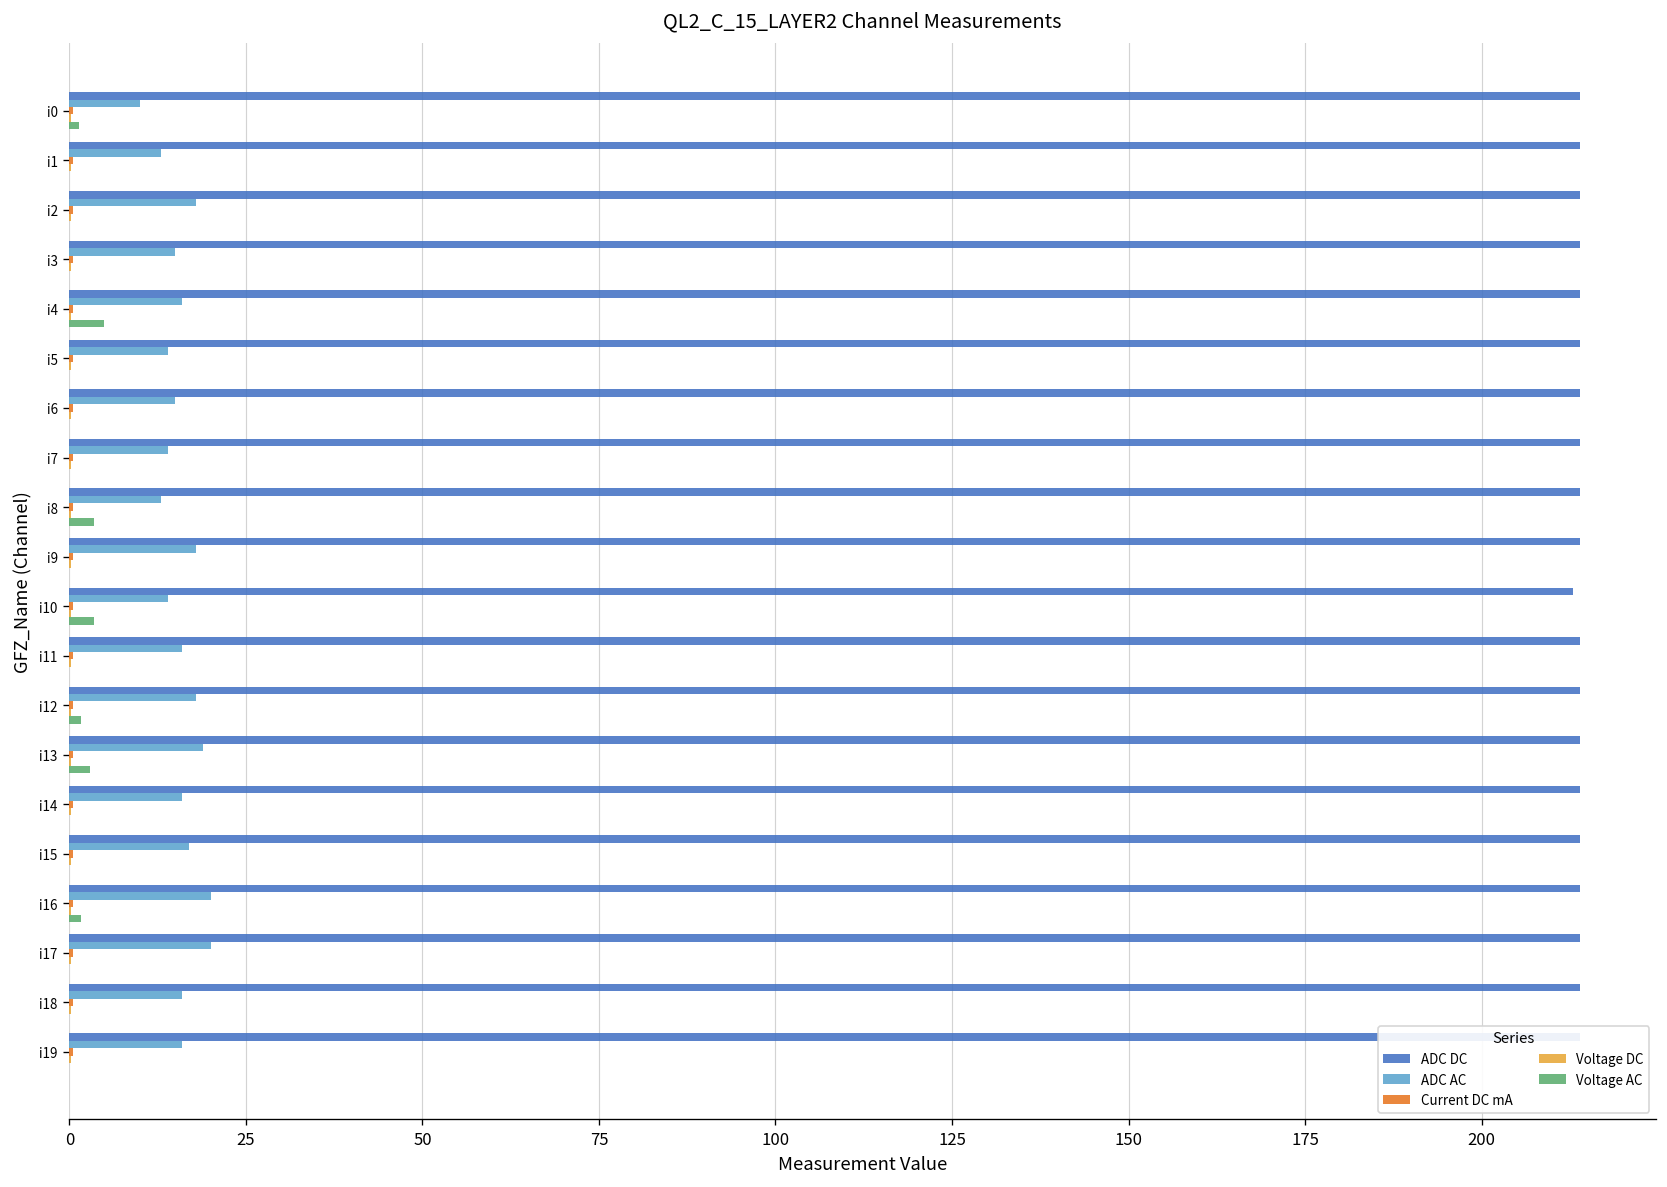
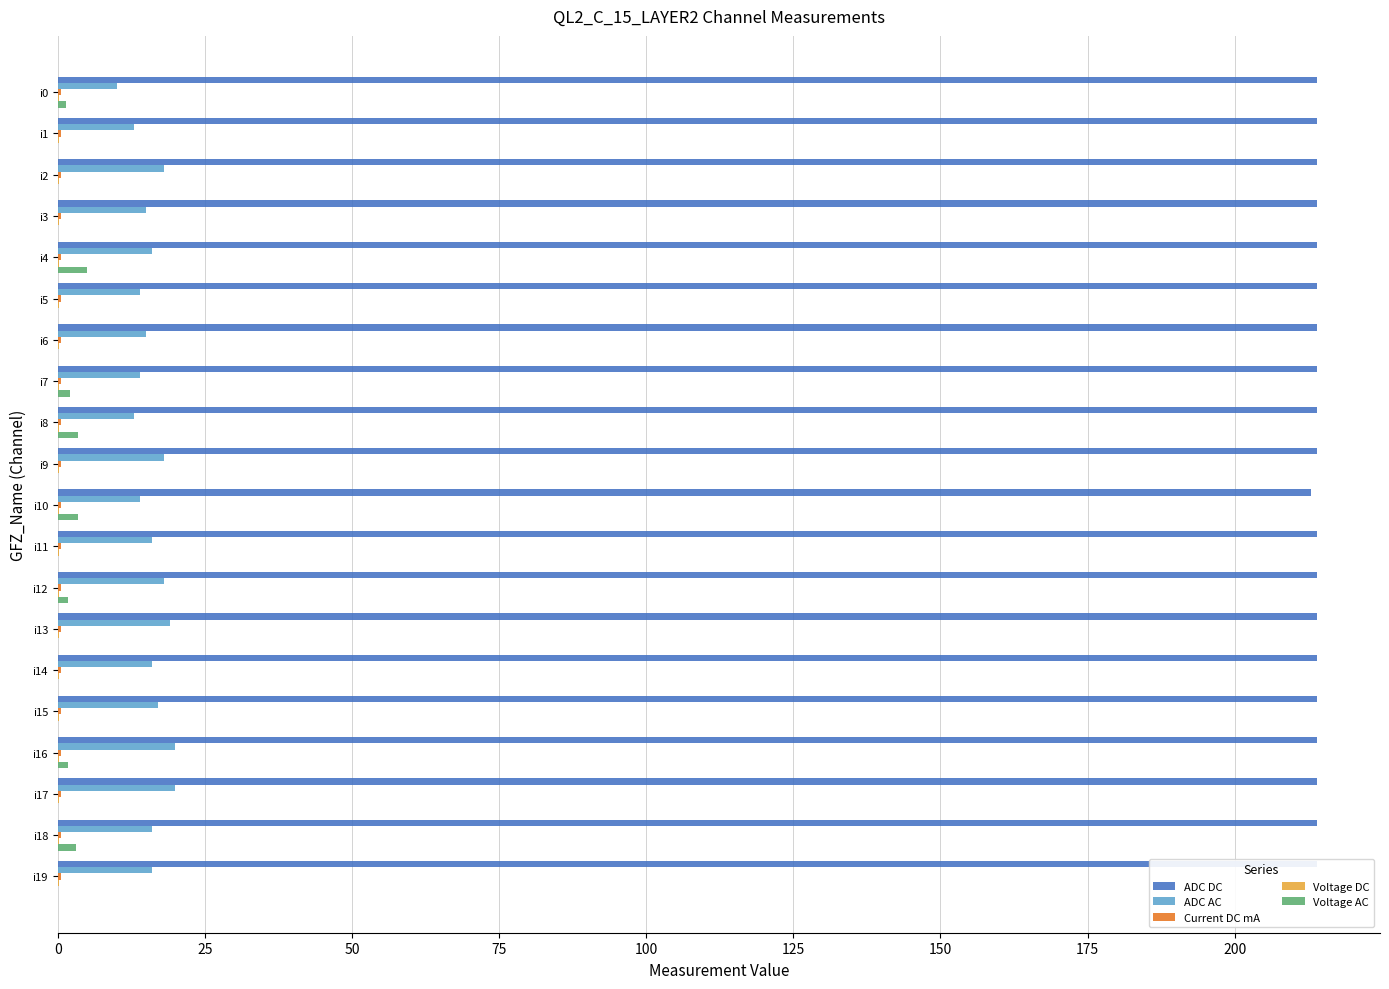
Voltage AC, i7: 0 -> 2
Voltage AC, i13: 3 -> 0
Voltage AC, i18: 0 -> 3
